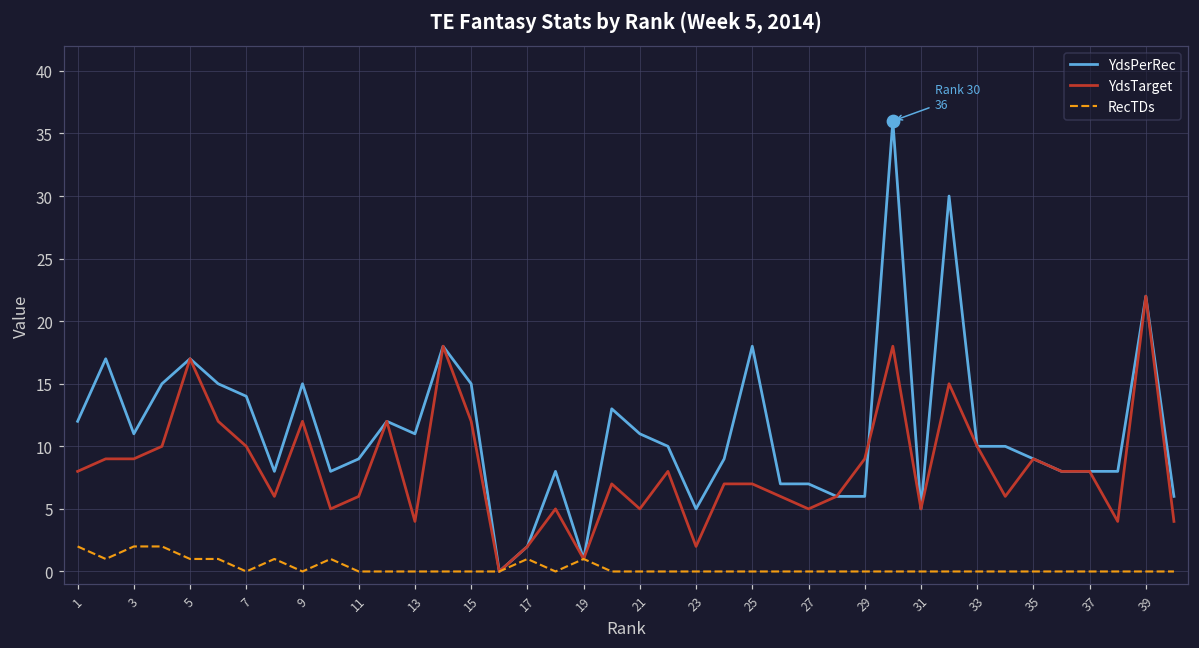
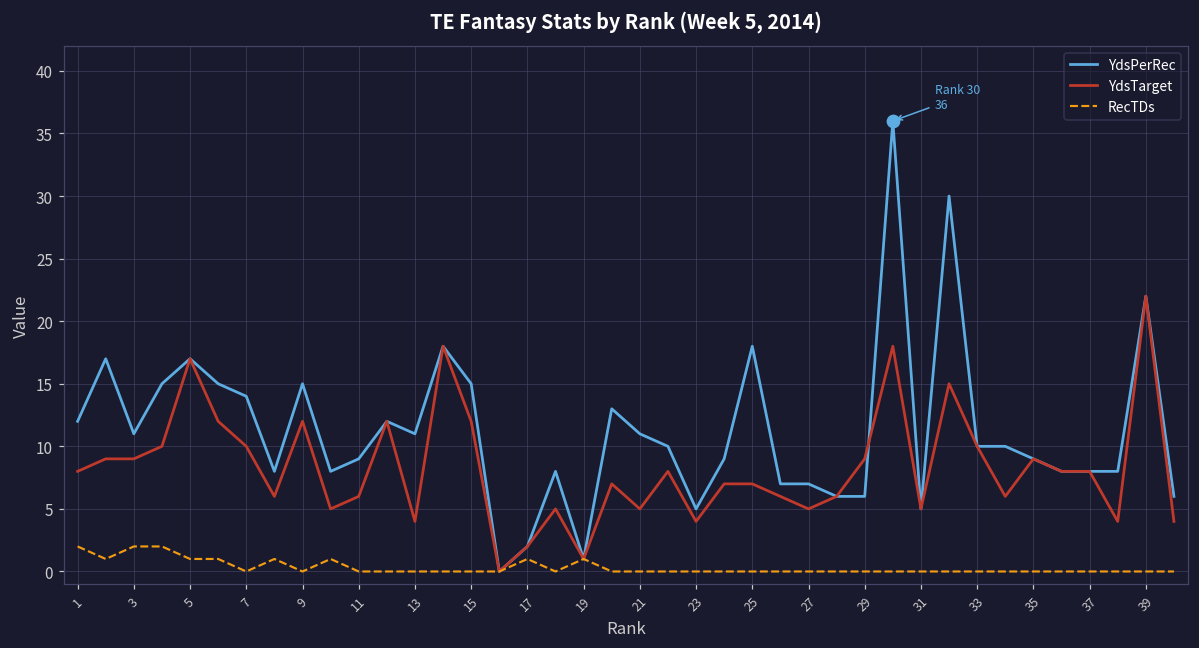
YdsTarget, 23: 2 -> 4
